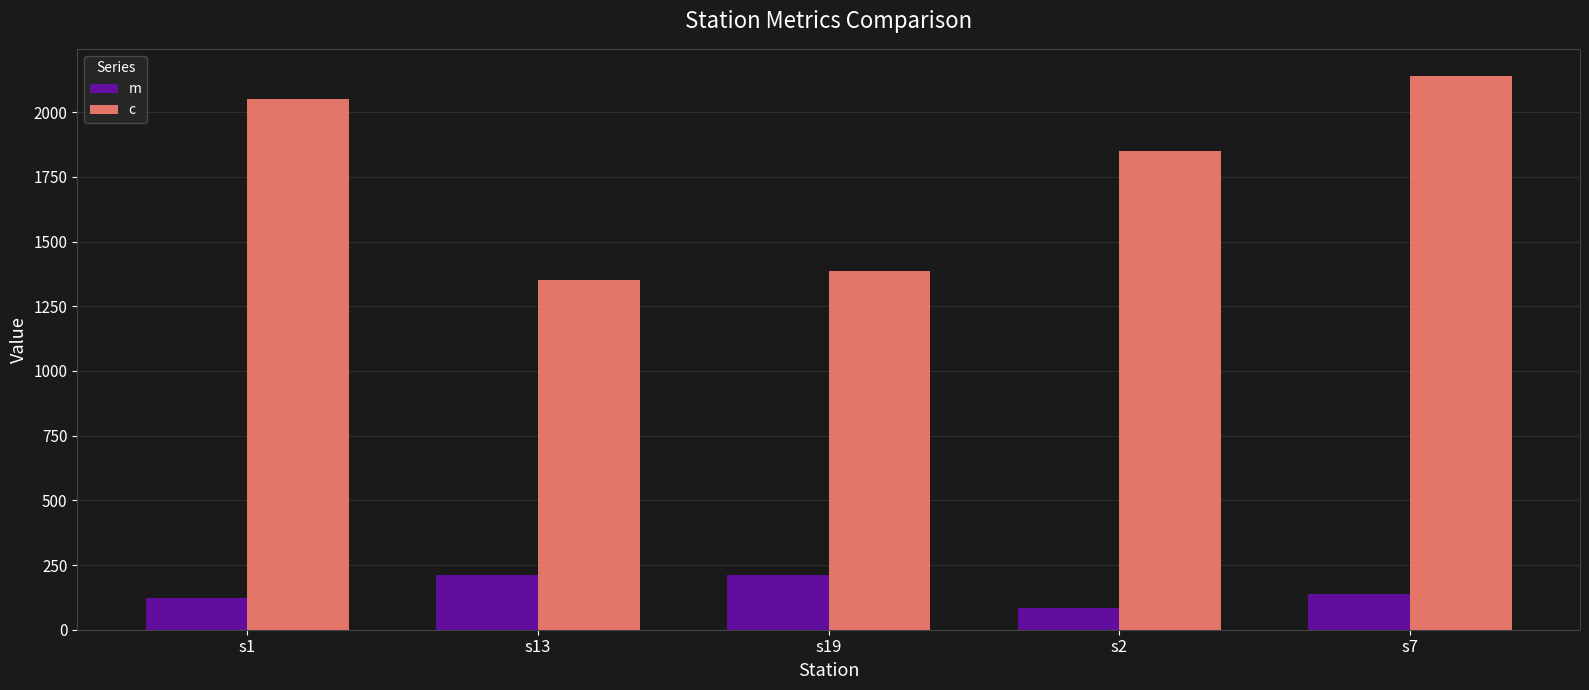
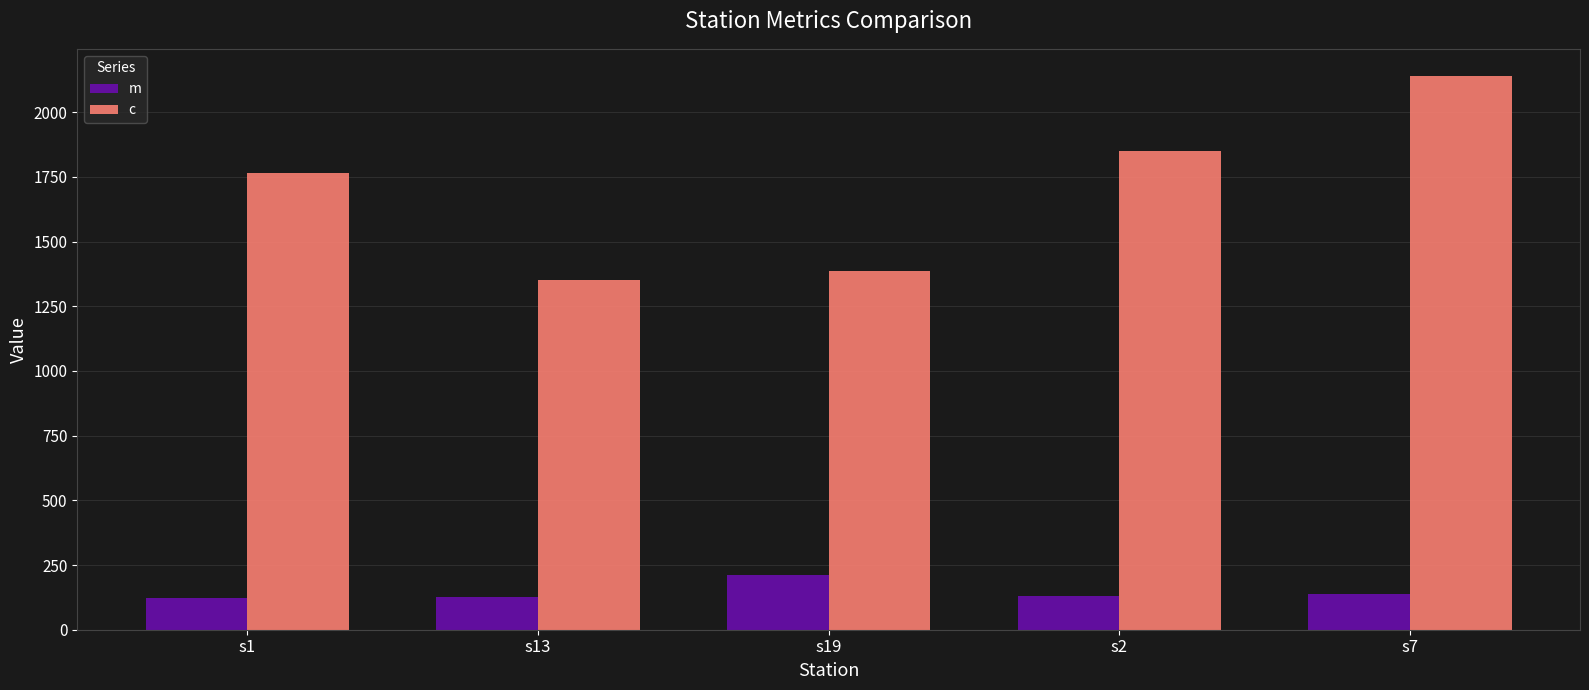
c, s1: 2050 -> 1770
m, s13: 210 -> 130
m, s2: 80 -> 130
